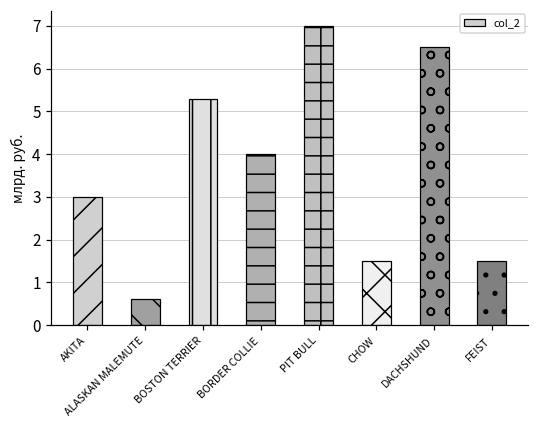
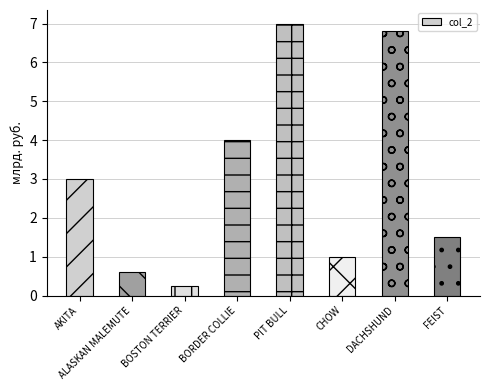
BOSTON TERRIER: 5.3 -> 0.3
CHOW: 1.5 -> 1.0
DACHSHUND: 6.5 -> 6.8
